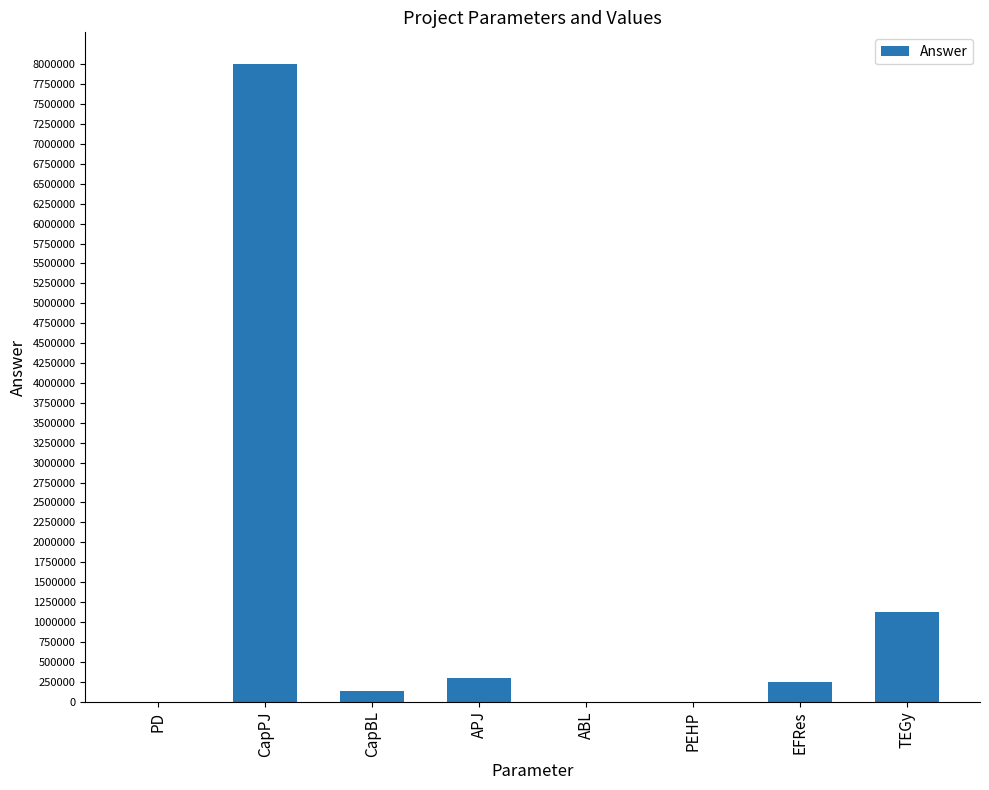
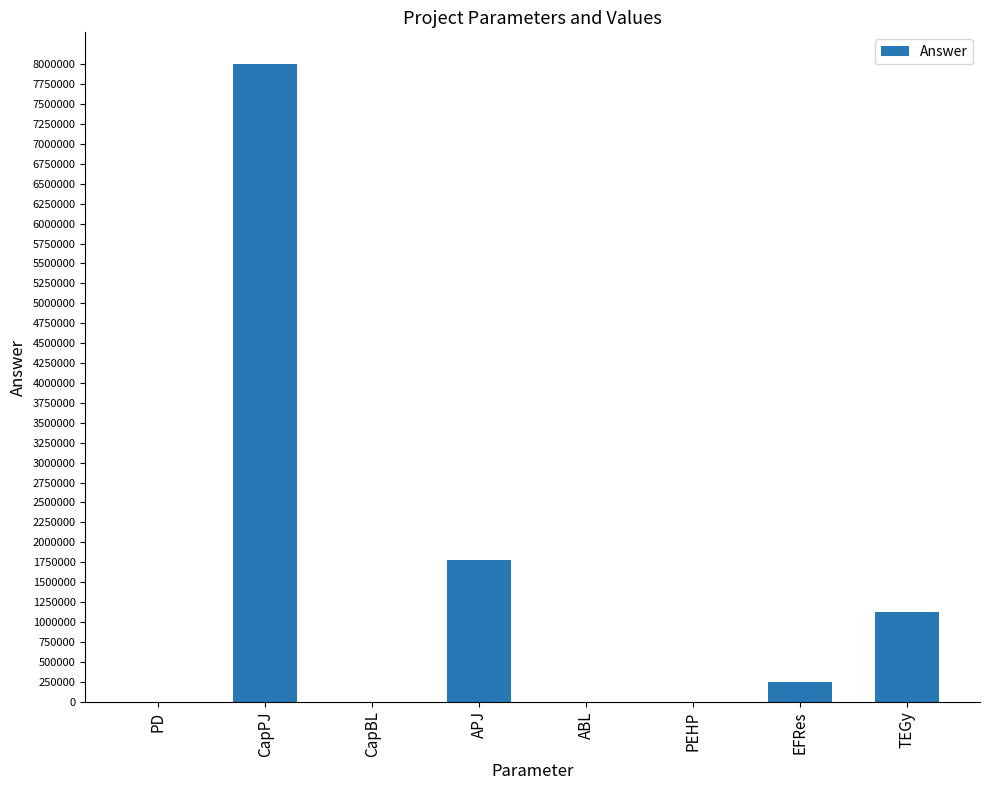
CapBL: 100000 -> 0
APJ: 300000 -> 1800000
